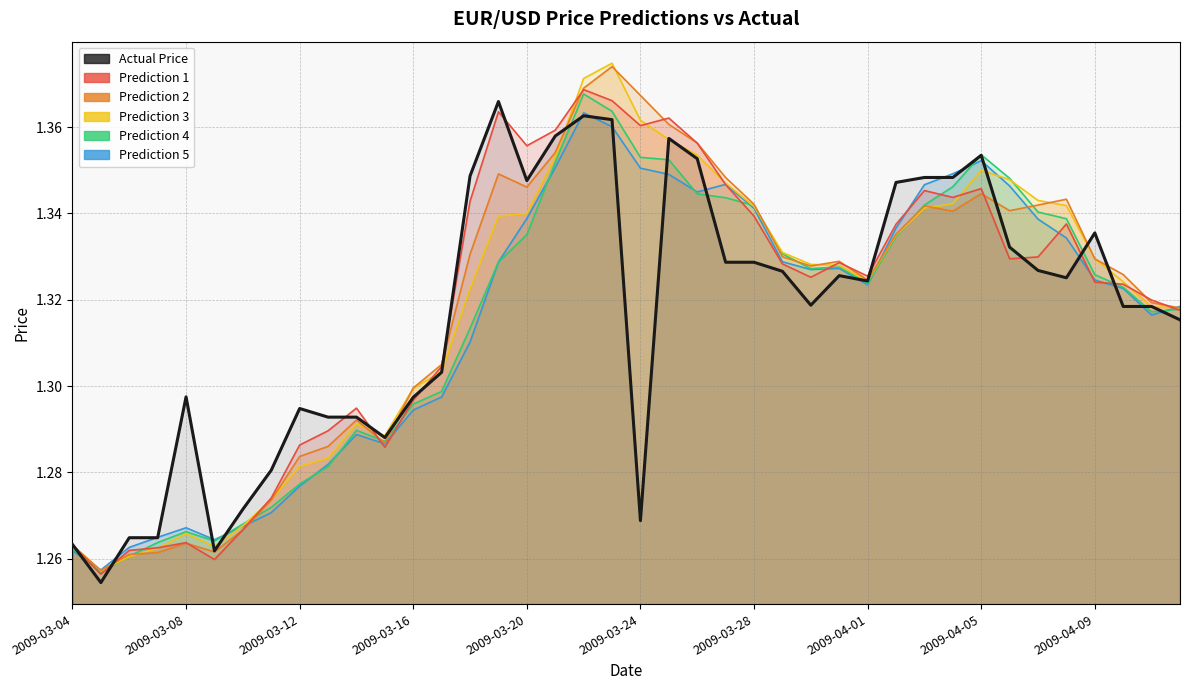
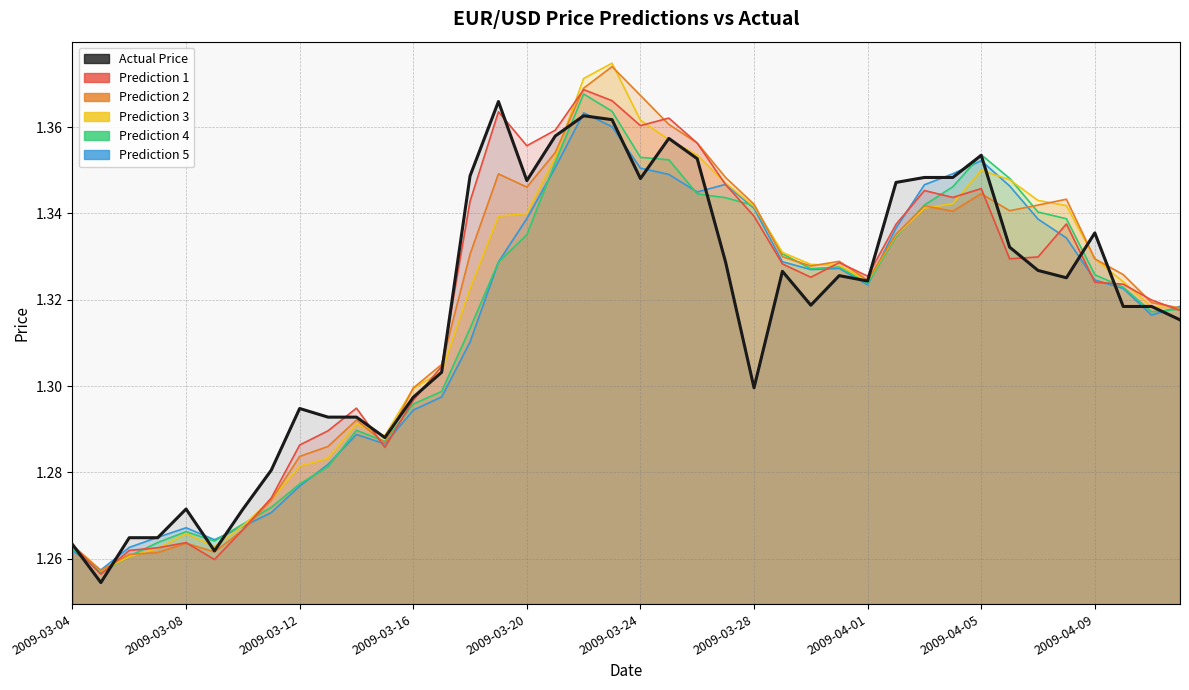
Actual Price, 2009-03-08: 1.298 -> 1.272
Actual Price, 2009-03-24: 1.269 -> 1.348
Actual Price, 2009-03-28: 1.329 -> 1.300
